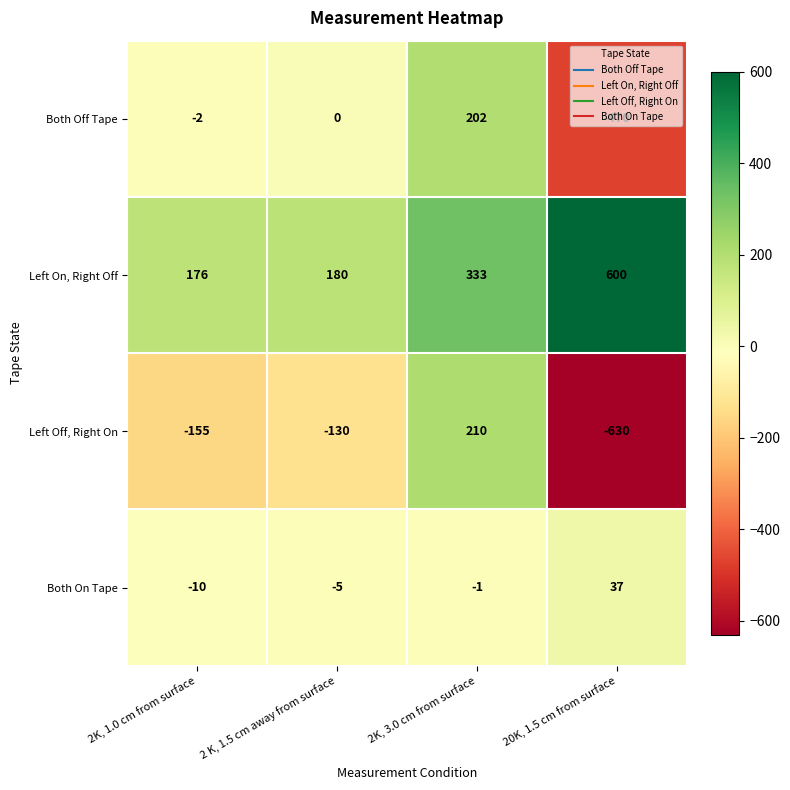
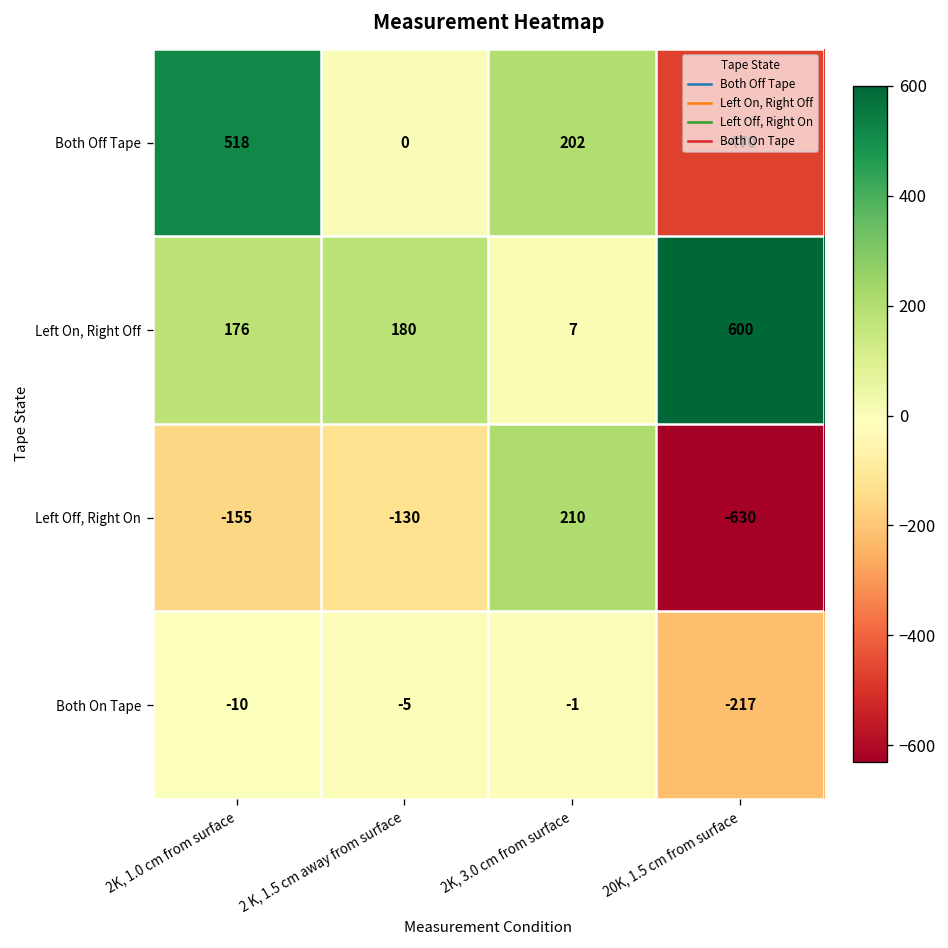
Both Off Tape, 2K, 1.0 cm from surface: -2 -> 518
Left On, Right Off, 2K, 3.0 cm from surface: 333 -> 7
Both On Tape, 20K, 1.5 cm from surface: 37 -> -217
